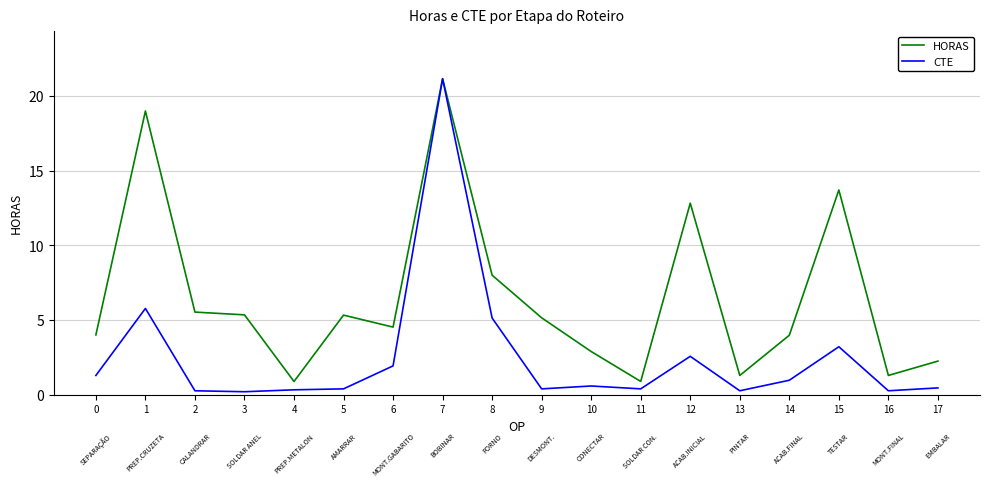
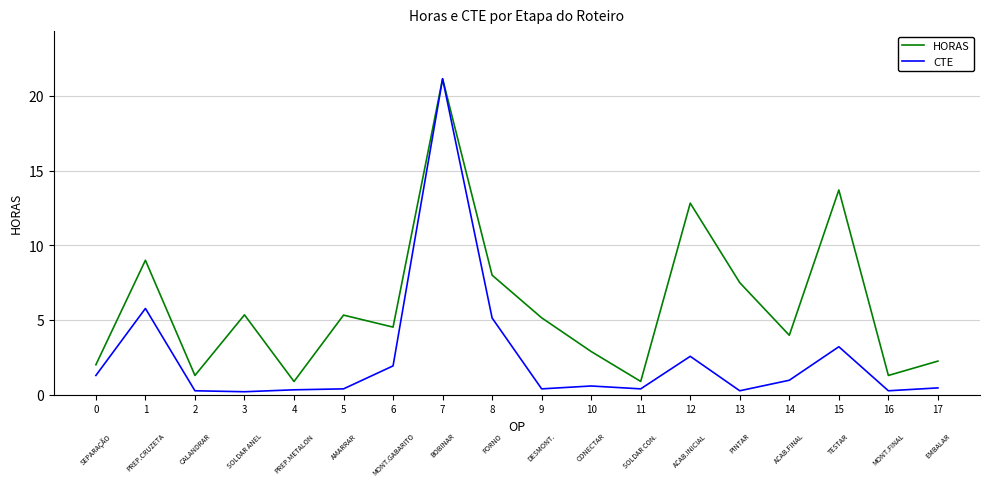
HORAS, 0: 4 -> 2
HORAS, 1: 19 -> 9
HORAS, 2: 5.5 -> 1.3
HORAS, 13: 1.3 -> 7.5
